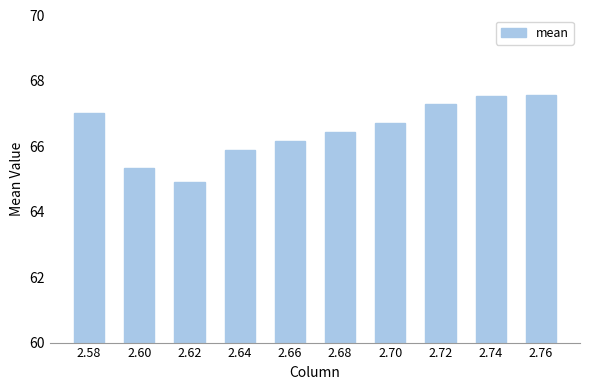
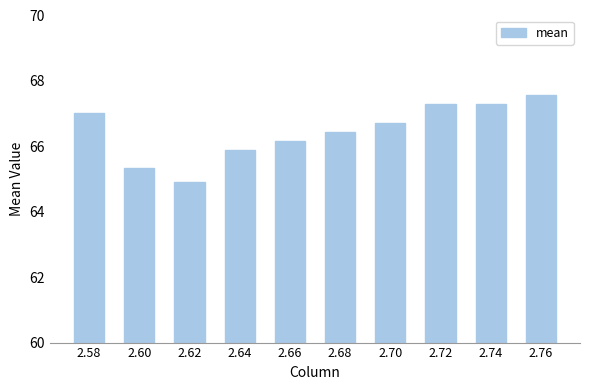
2.74: 67.6 -> 67.3
